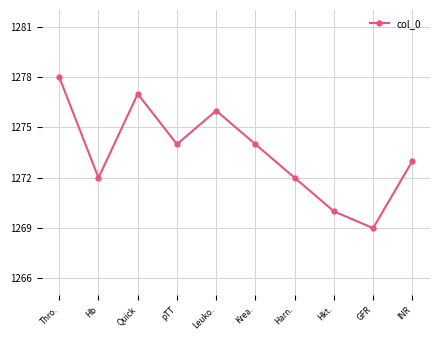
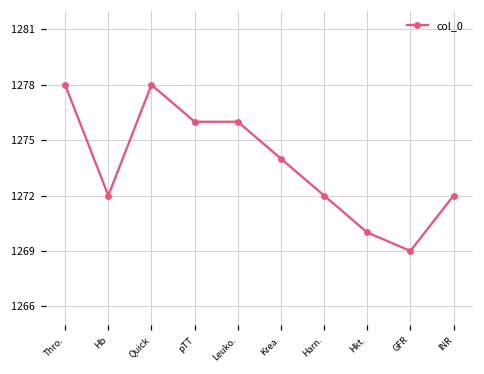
Quick: 1277 -> 1278
pTT: 1274 -> 1276
INR: 1273 -> 1272
